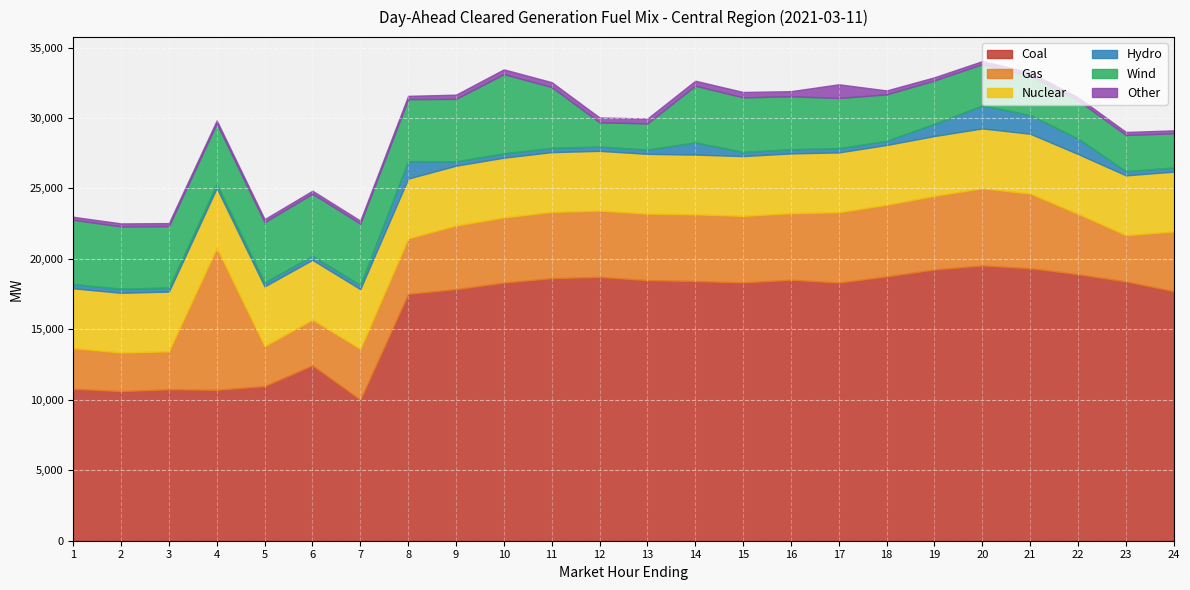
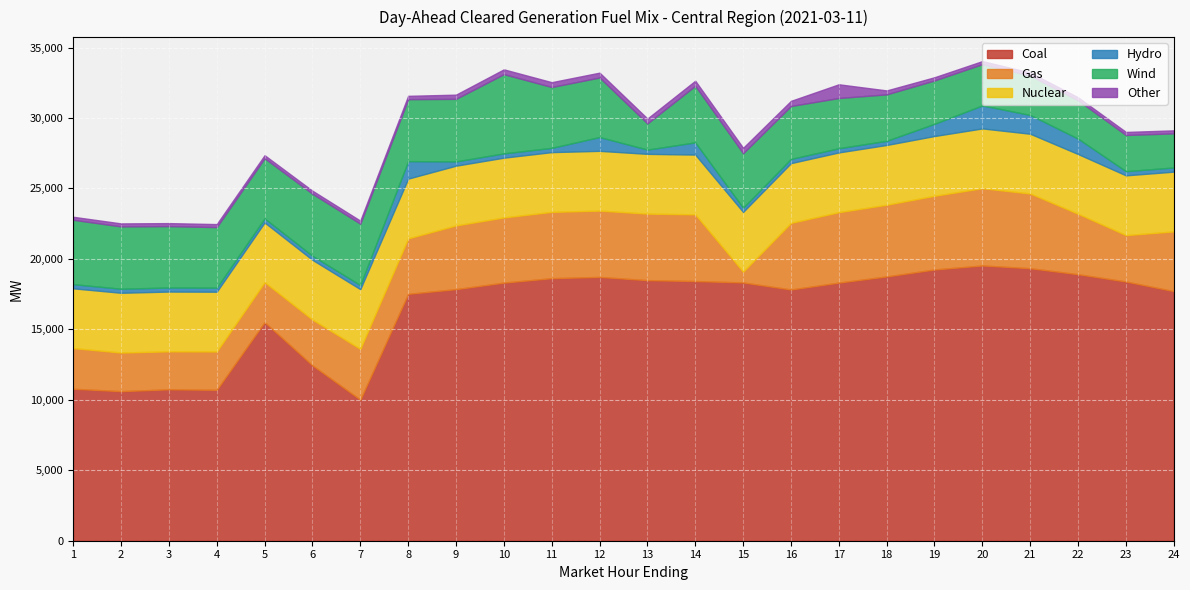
Gas, 4: 10,100 -> 2,700
Coal, 5: 11,000 -> 15,500
Hydro, 12: 300 -> 1,000
Wind, 12: 1,700 -> 4,200
Gas, 15: 4,700 -> 800
Coal, 16: 18,500 -> 17,800
